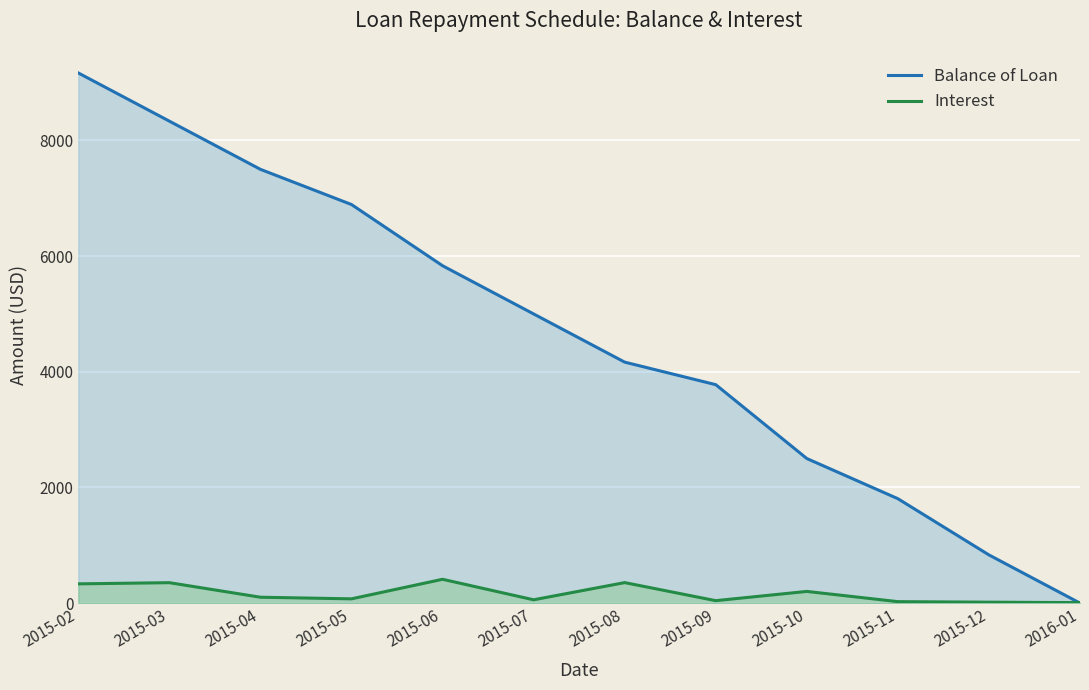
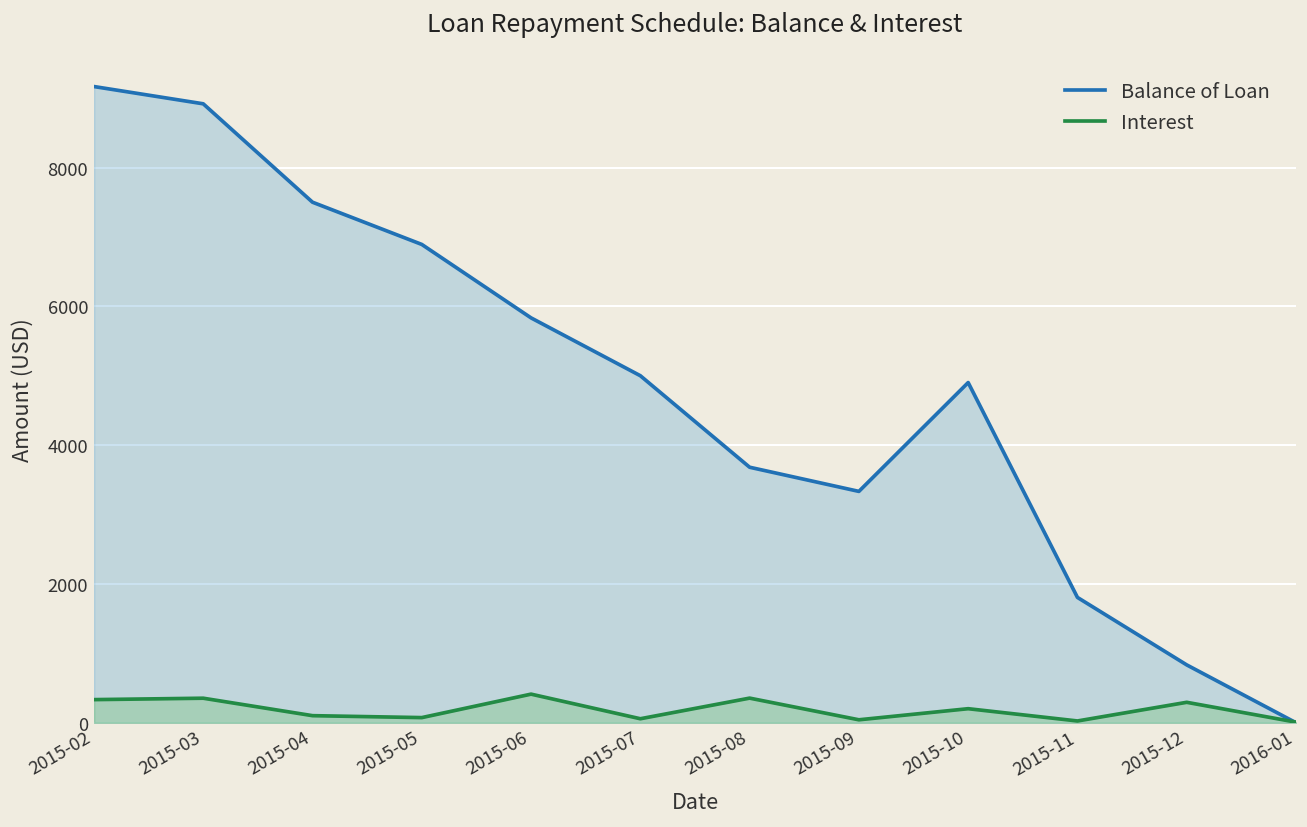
Balance of Loan, 2015-03: 8300 -> 8900
Balance of Loan, 2015-08: 4200 -> 3700
Balance of Loan, 2015-09: 3800 -> 3300
Balance of Loan, 2015-10: 2500 -> 4900
Interest, 2015-12: 0 -> 300
